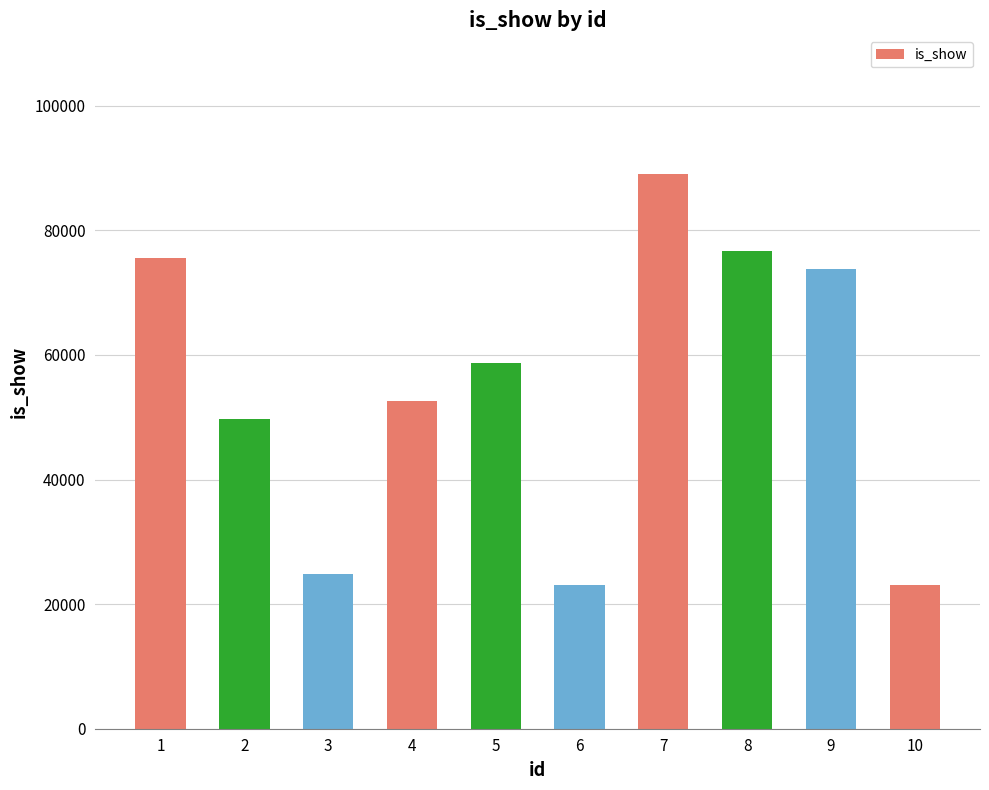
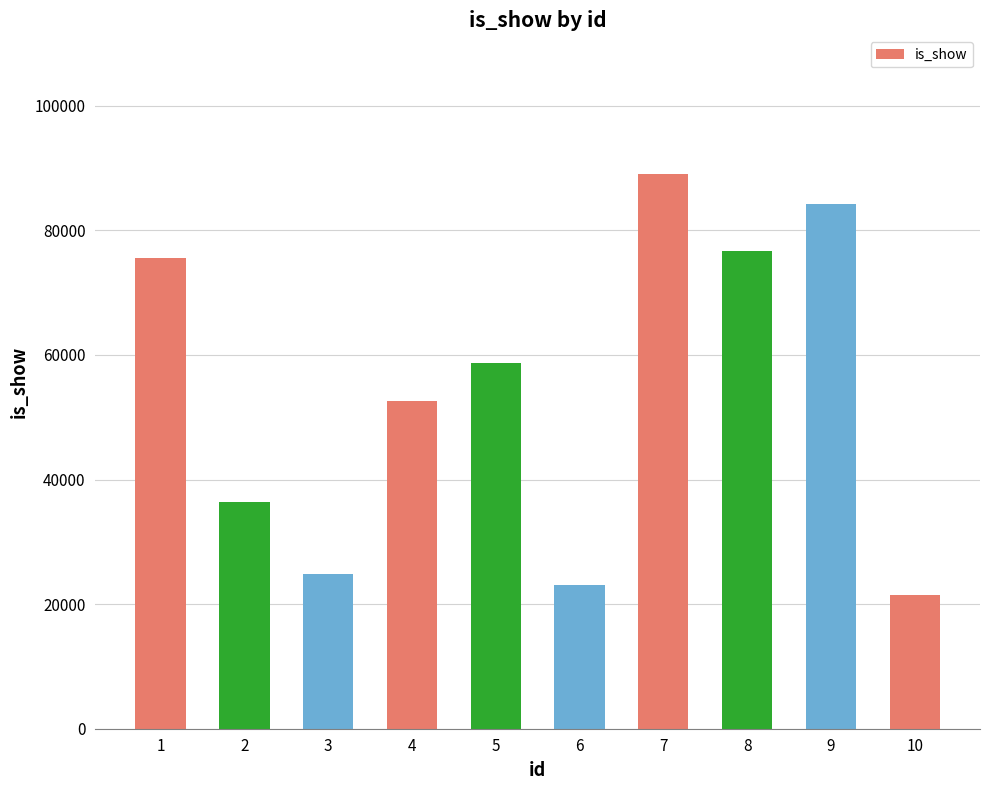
2: 50000 -> 36000
9: 74000 -> 84000
10: 23000 -> 22000
